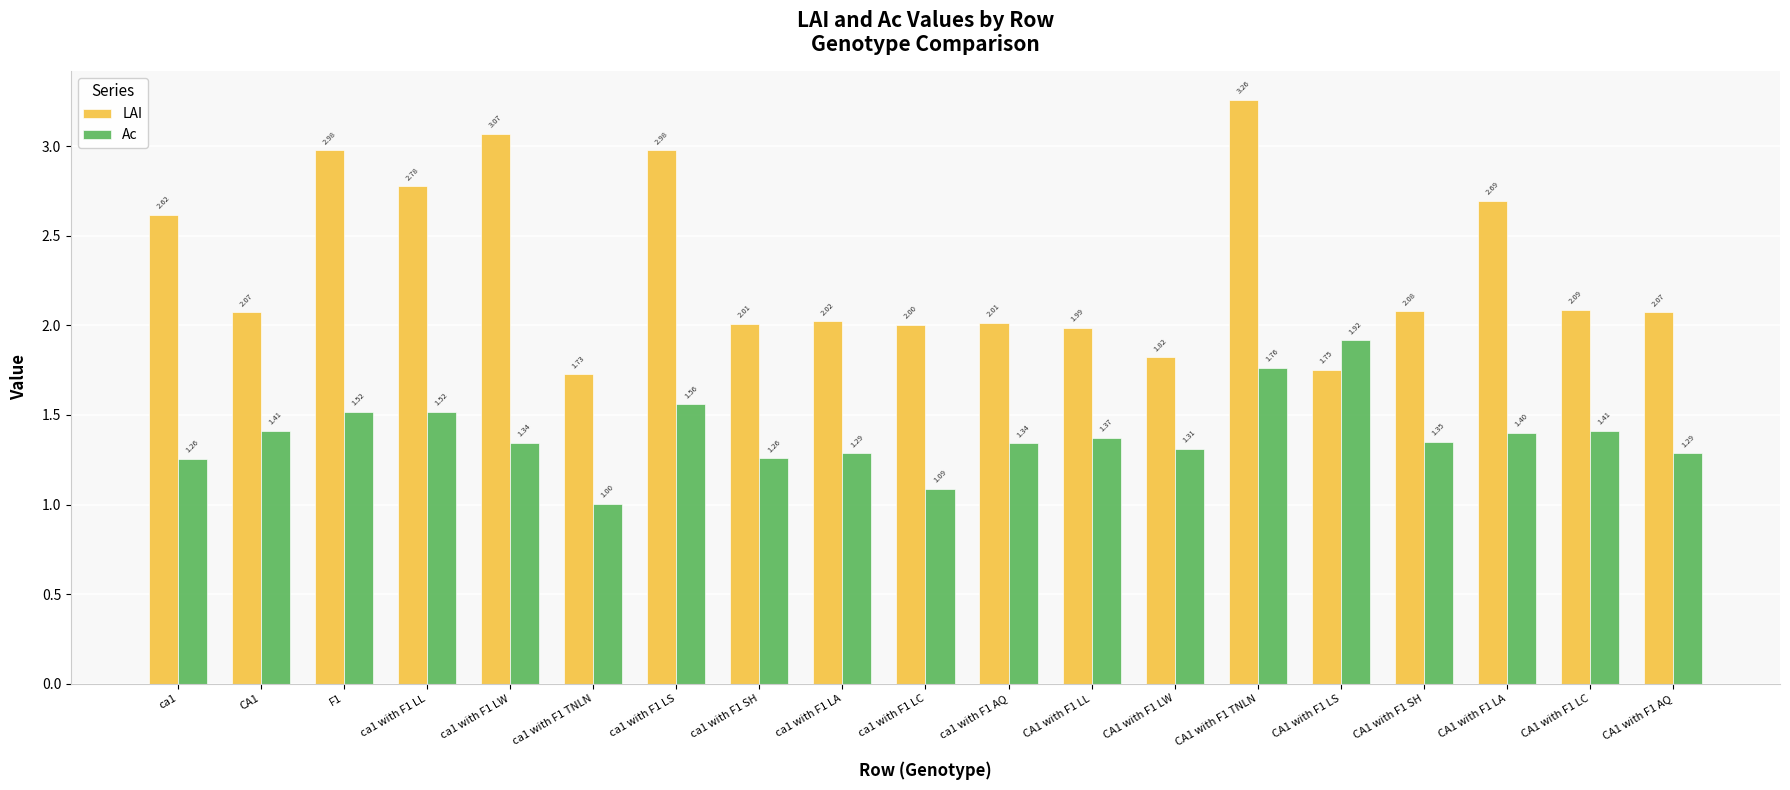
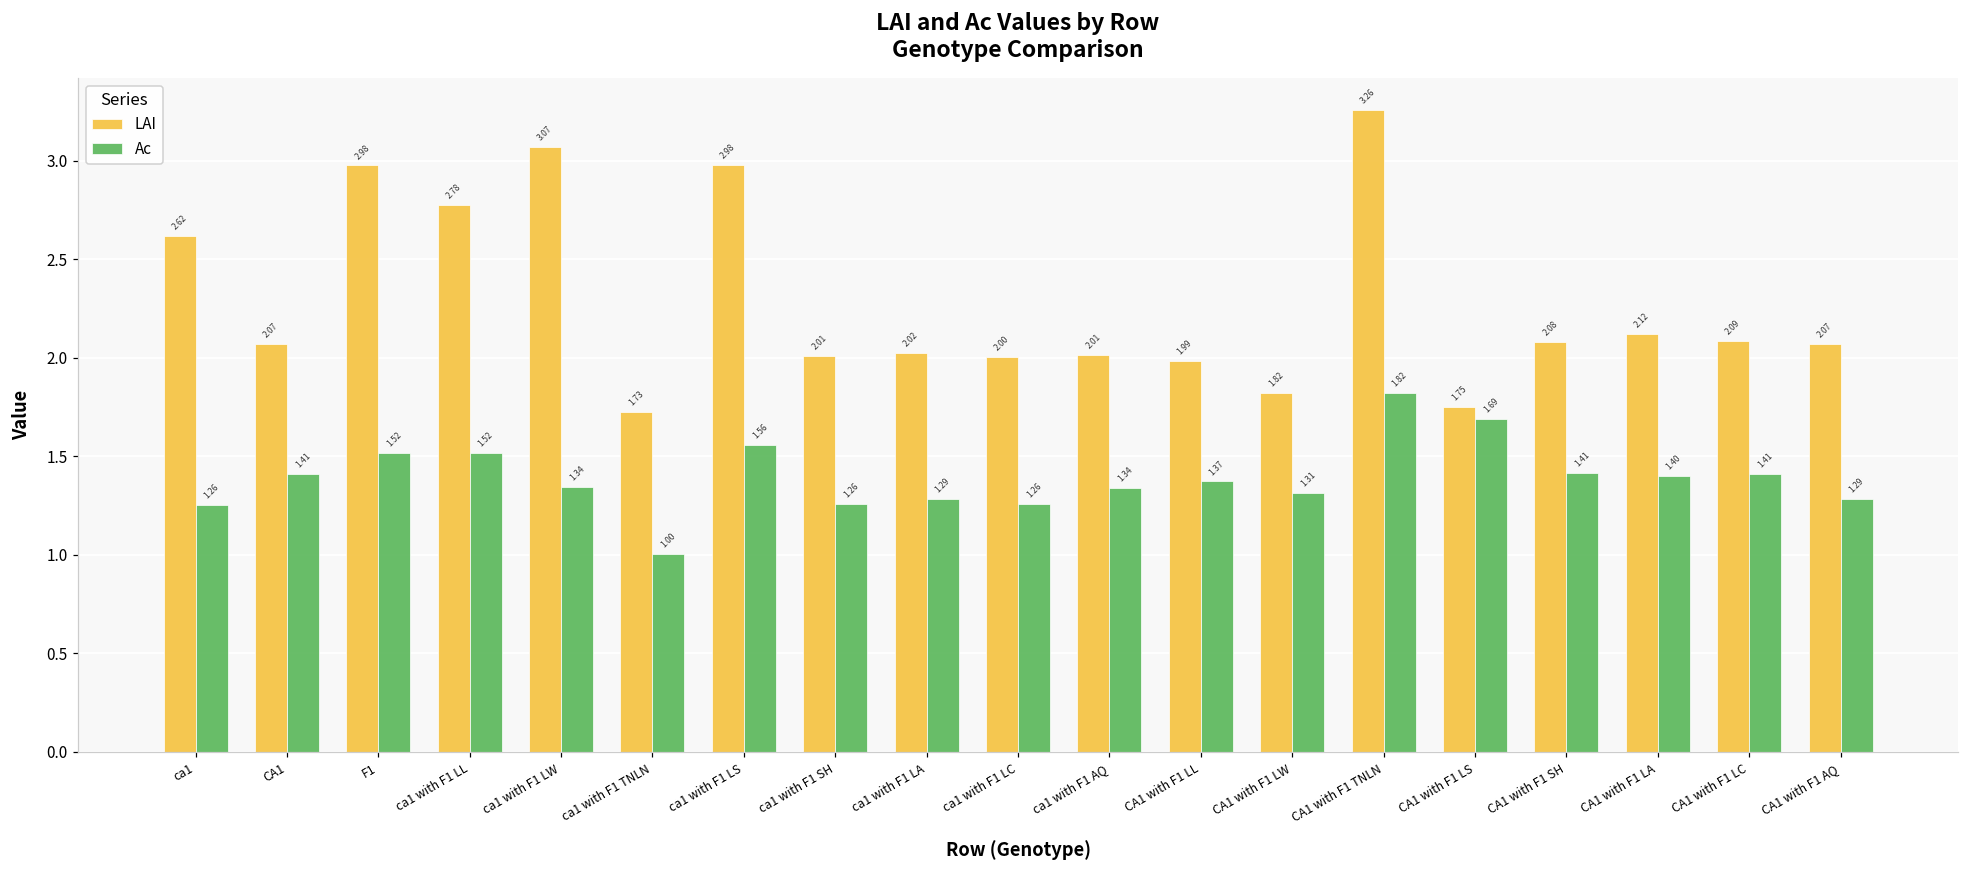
Ac, ca1 with F1 LC: 1.09 -> 1.26
Ac, CA1 with F1 TNLN: 1.76 -> 1.82
Ac, CA1 with F1 LS: 1.92 -> 1.69
Ac, CA1 with F1 SH: 1.35 -> 1.41
LAI, CA1 with F1 LA: 2.69 -> 2.12
